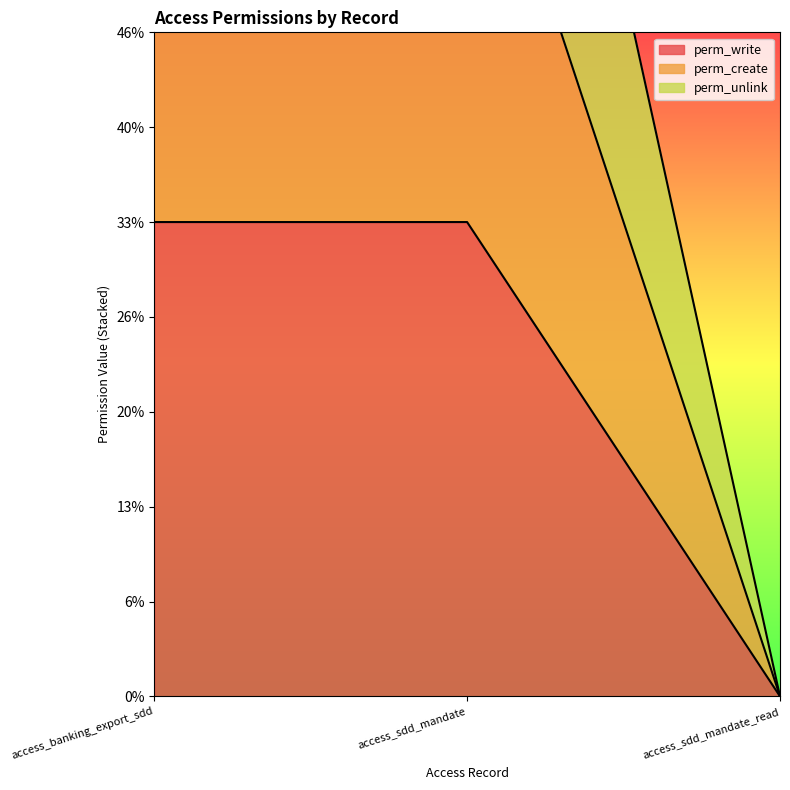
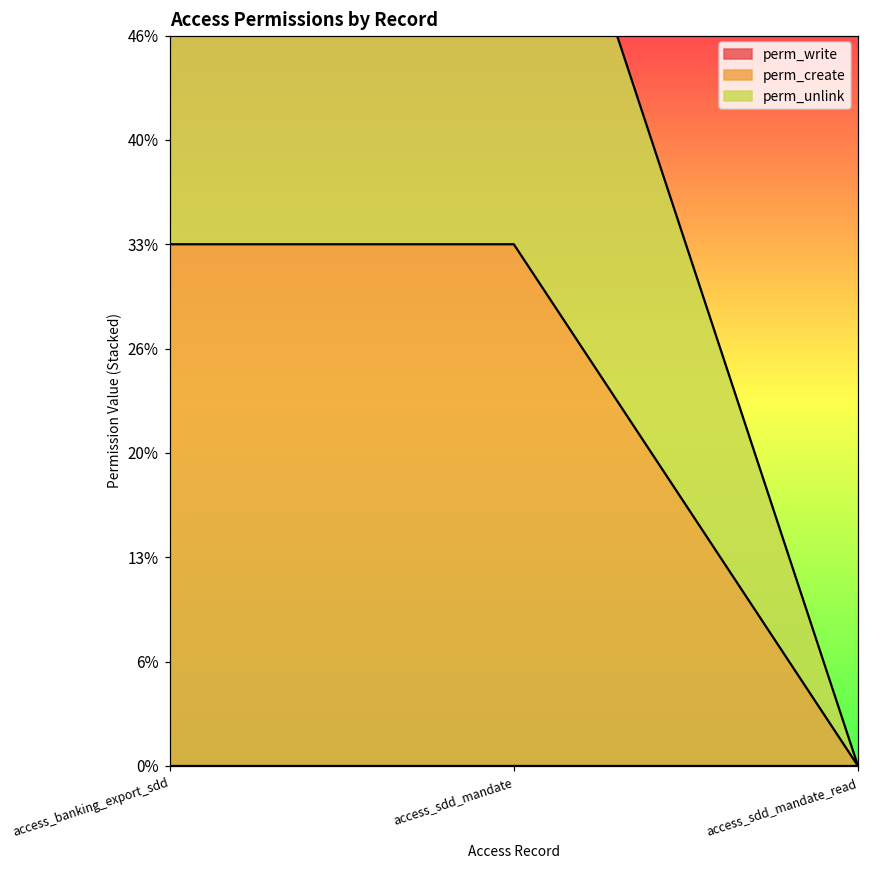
perm_write, access_banking_export_sdd: 32.9% -> 0.0%
perm_write, access_sdd_mandate: 32.9% -> 0.0%
